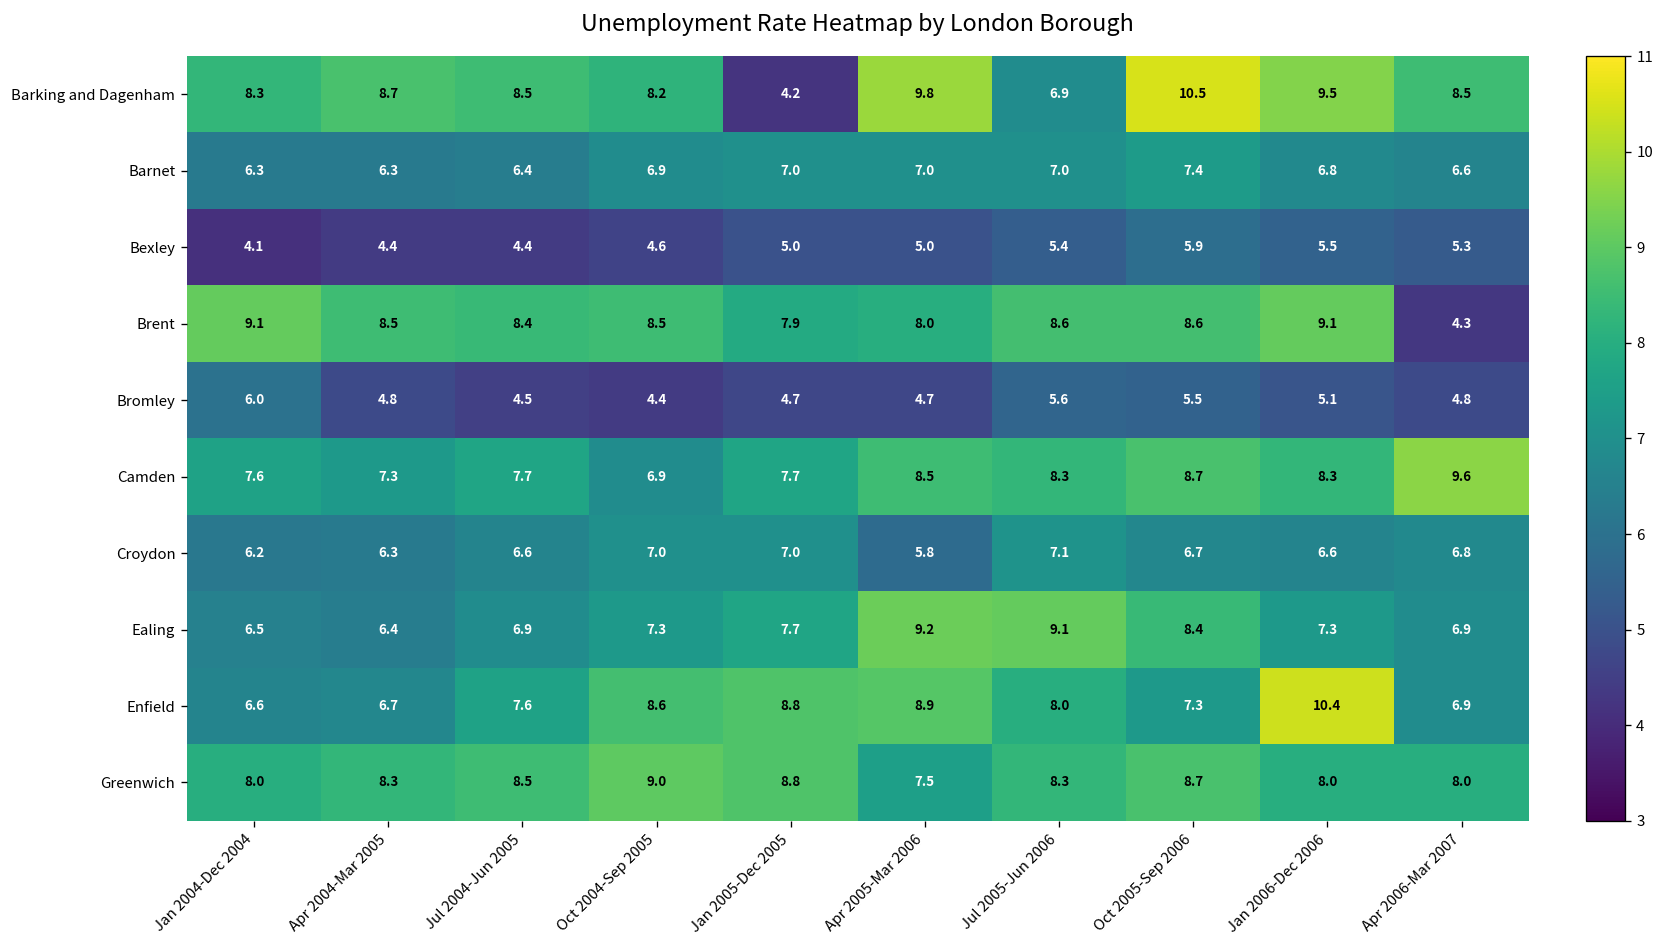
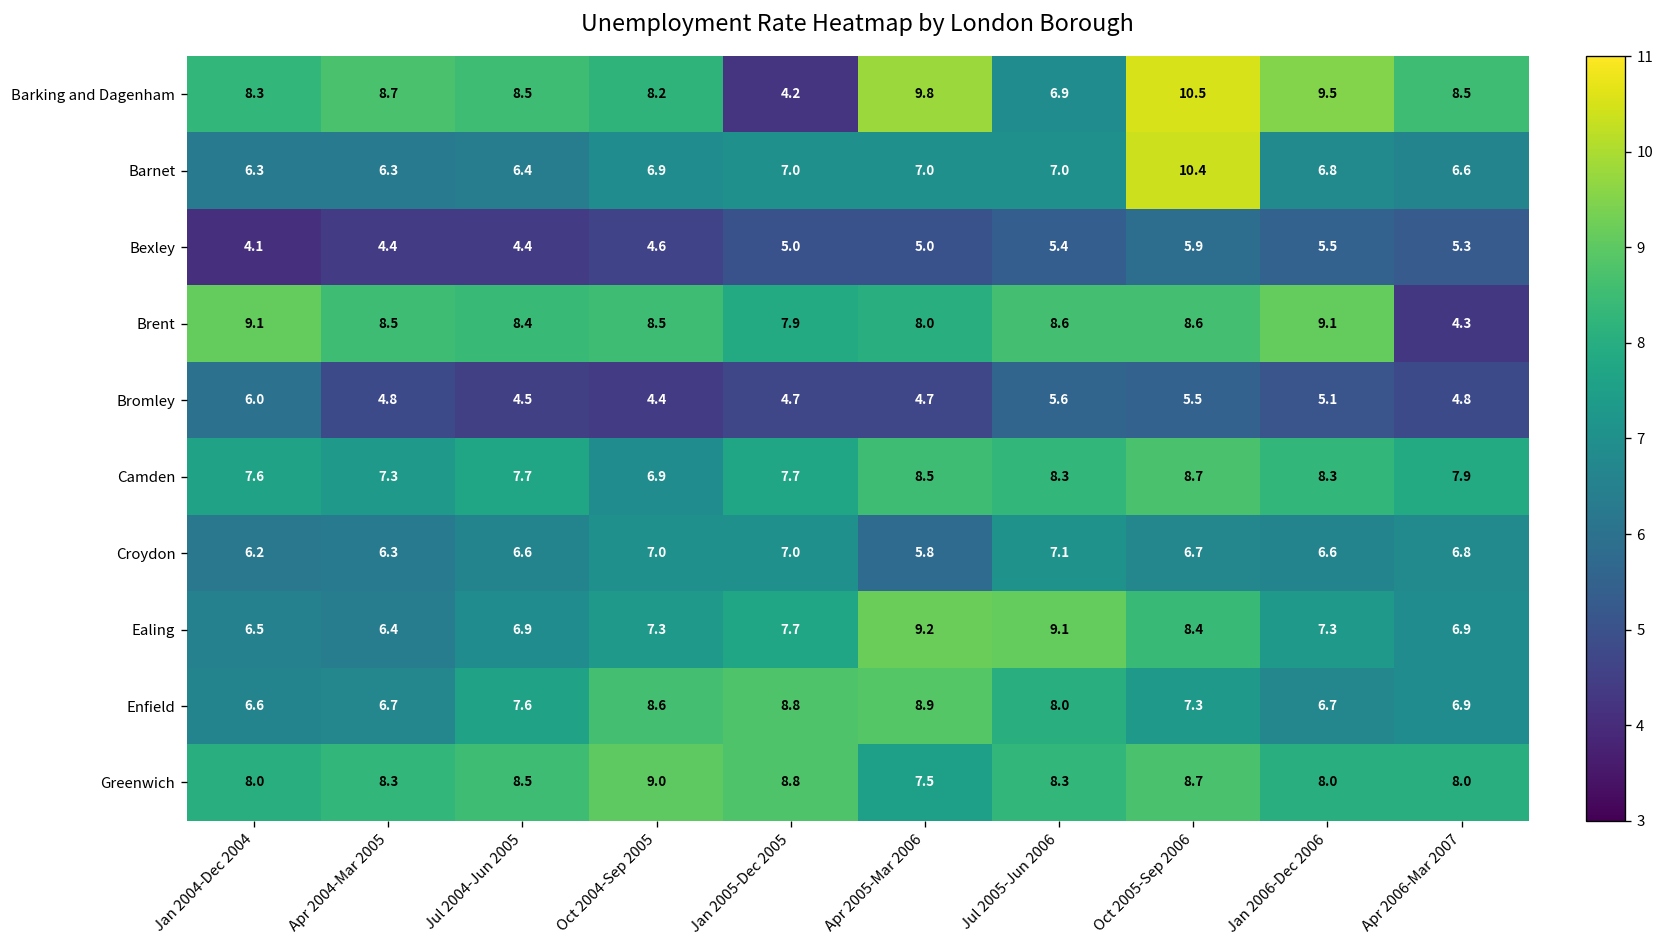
Barnet, Oct 2005-Sep 2006: 7.4 -> 10.4
Camden, Apr 2006-Mar 2007: 9.6 -> 7.9
Enfield, Jan 2006-Dec 2006: 10.4 -> 6.7
